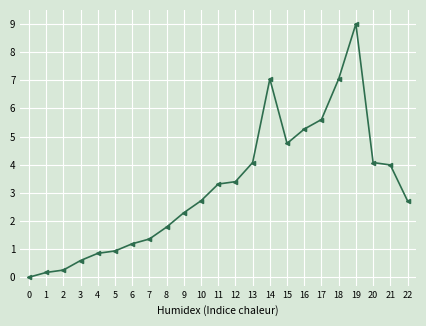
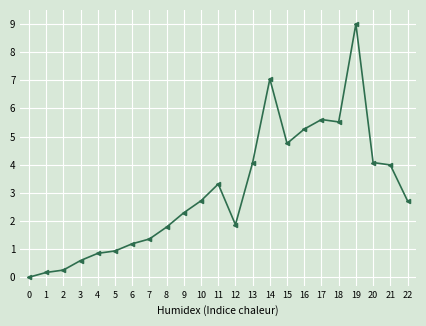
12: 3.4 -> 1.9
18: 7.0 -> 5.5
